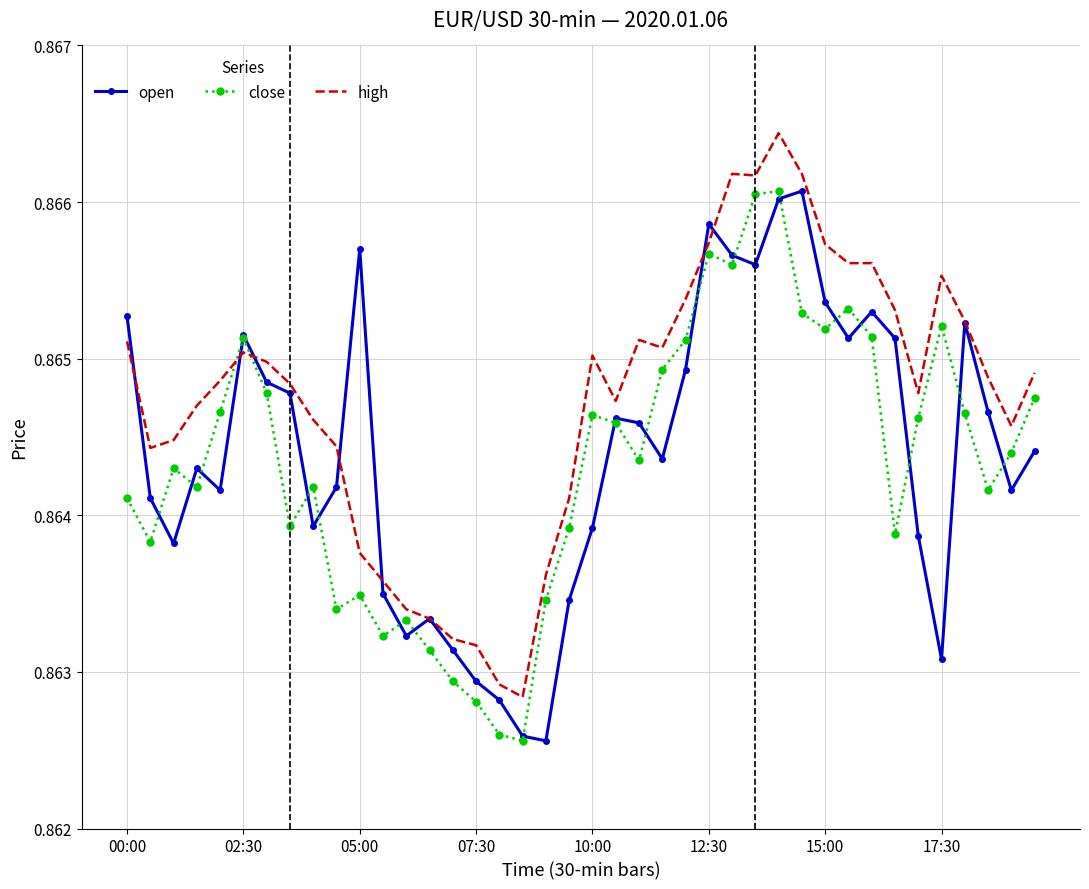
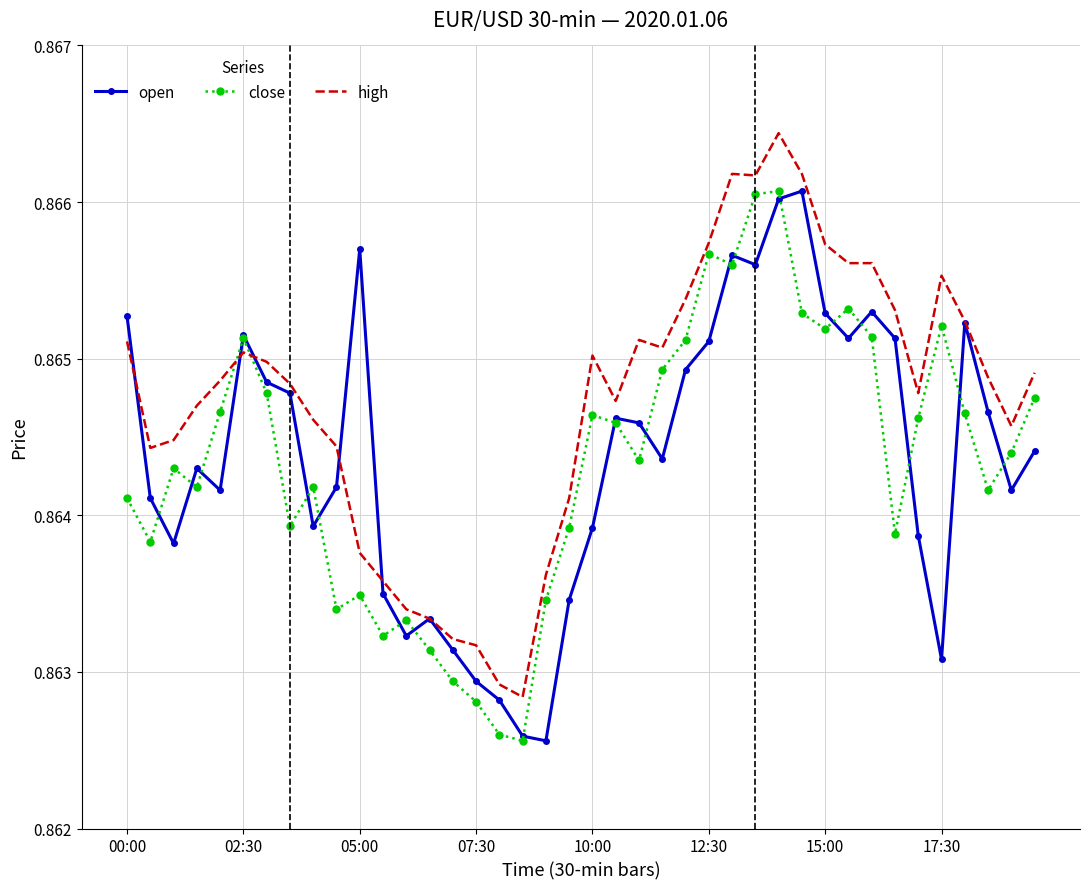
open, 12:30: 0.86586 -> 0.86511
open, 15:00: 0.86536 -> 0.86529
